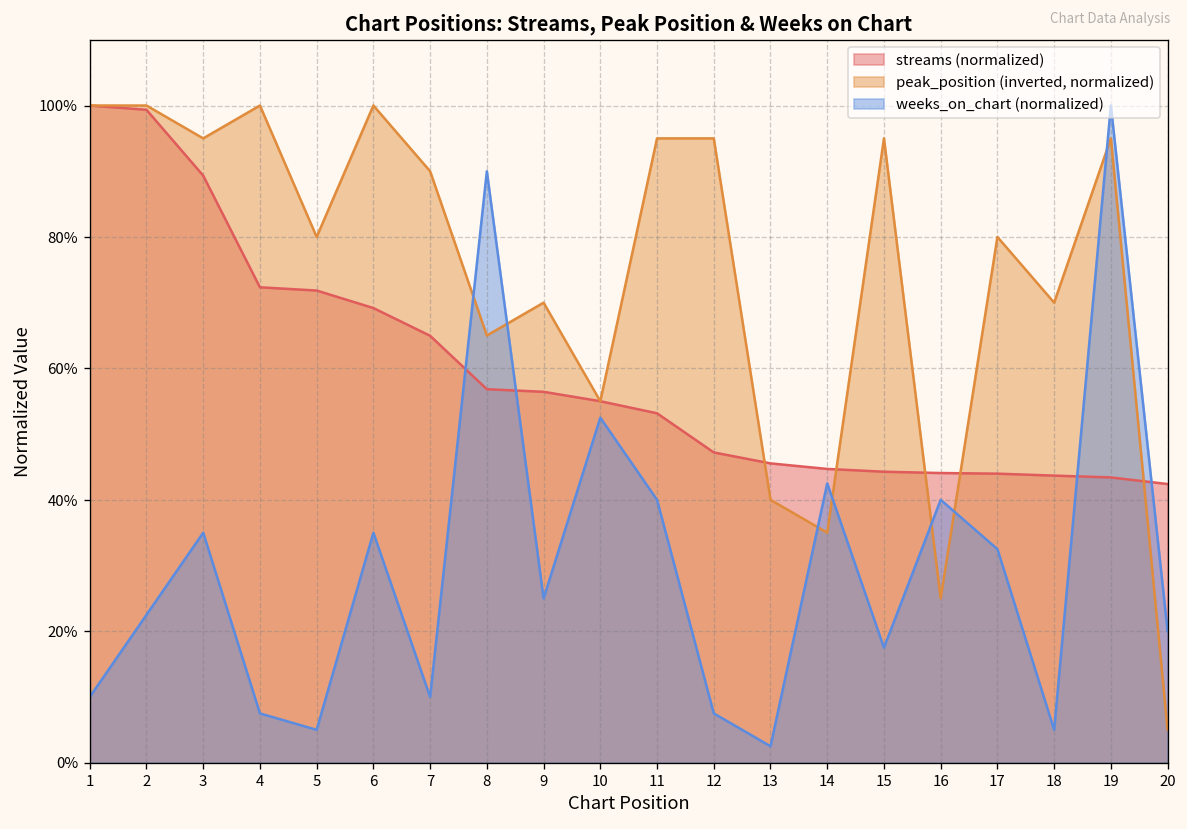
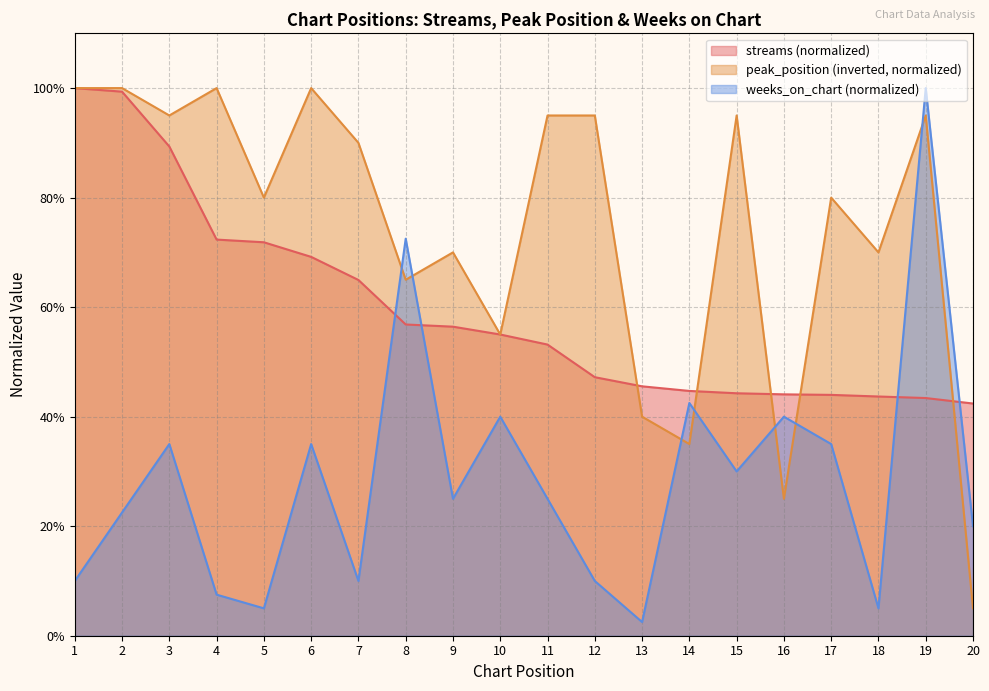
weeks_on_chart (normalized), 8: 90% -> 73%
weeks_on_chart (normalized), 10: 53% -> 40%
weeks_on_chart (normalized), 11: 40% -> 25%
weeks_on_chart (normalized), 12: 8% -> 10%
weeks_on_chart (normalized), 15: 18% -> 30%
weeks_on_chart (normalized), 17: 33% -> 35%
